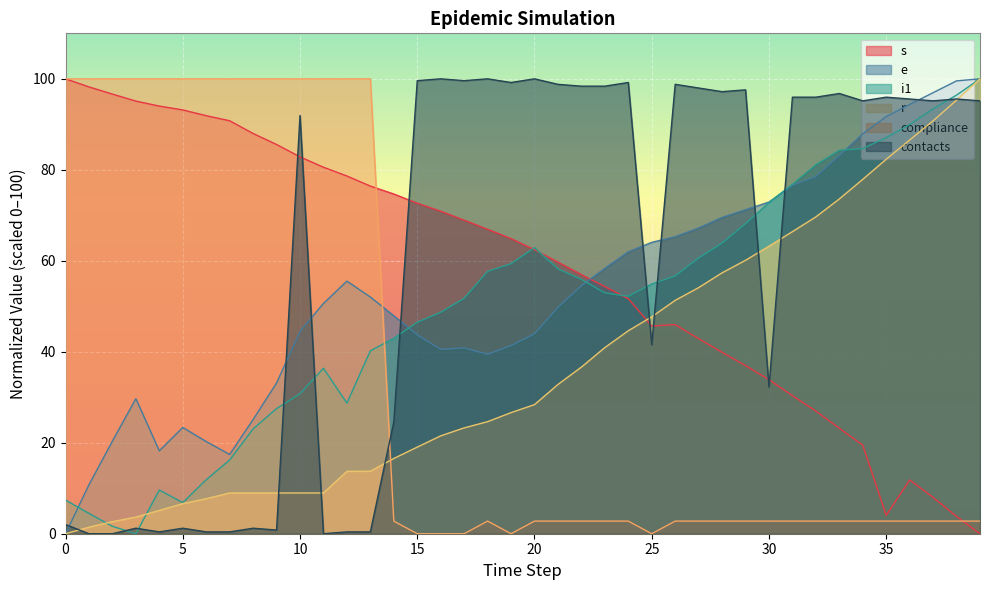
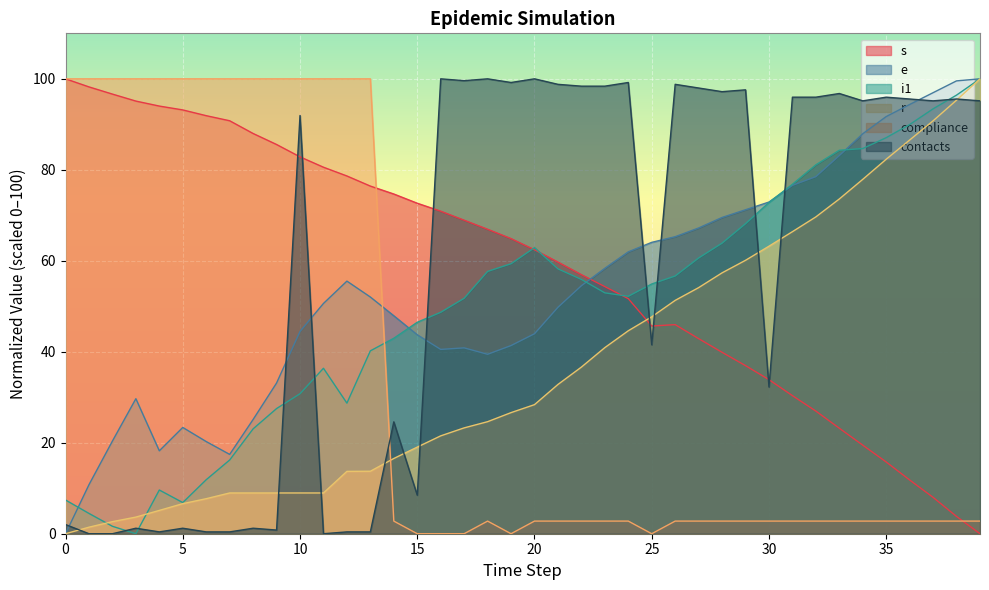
contacts, 15: 100 -> 8
s, 35: 4 -> 16
